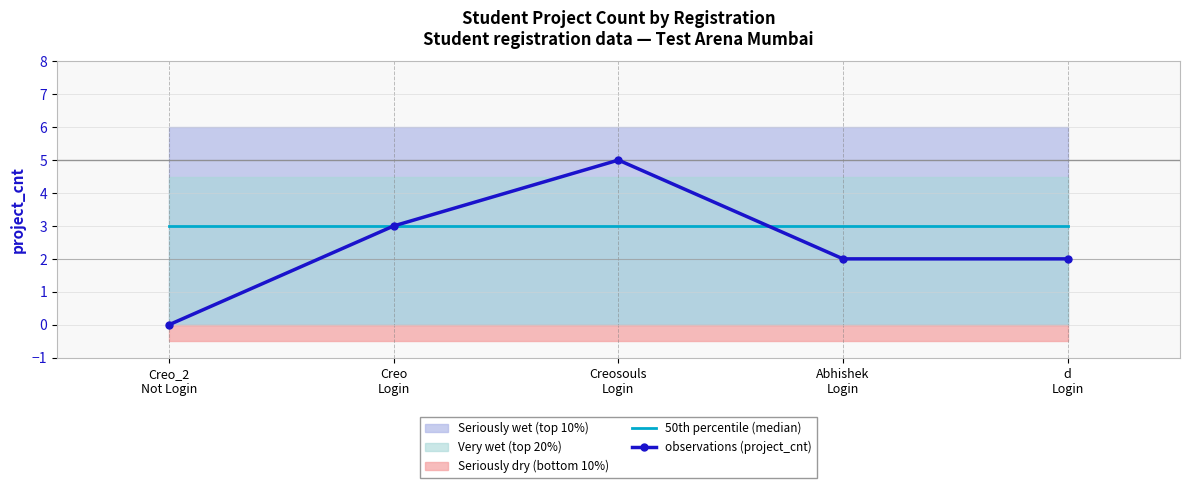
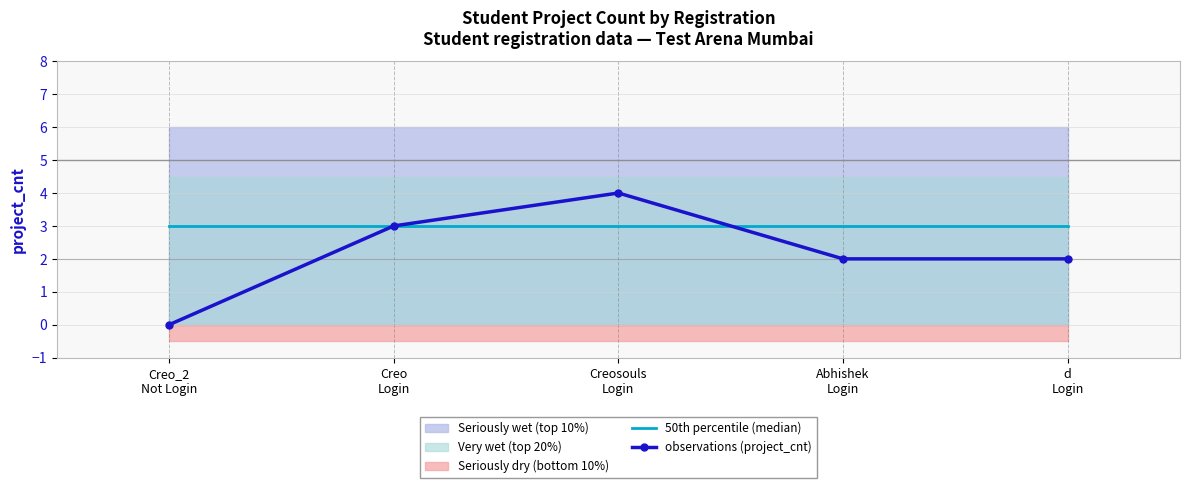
observations (project_cnt), Creosouls Login: 5 -> 4
